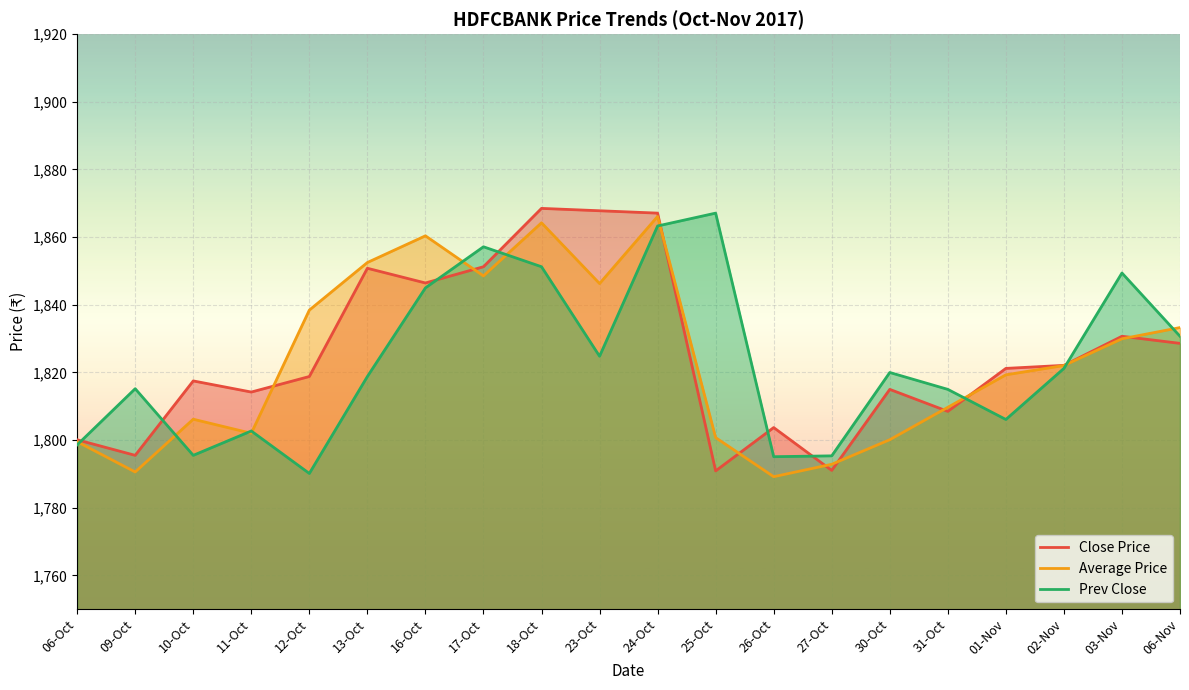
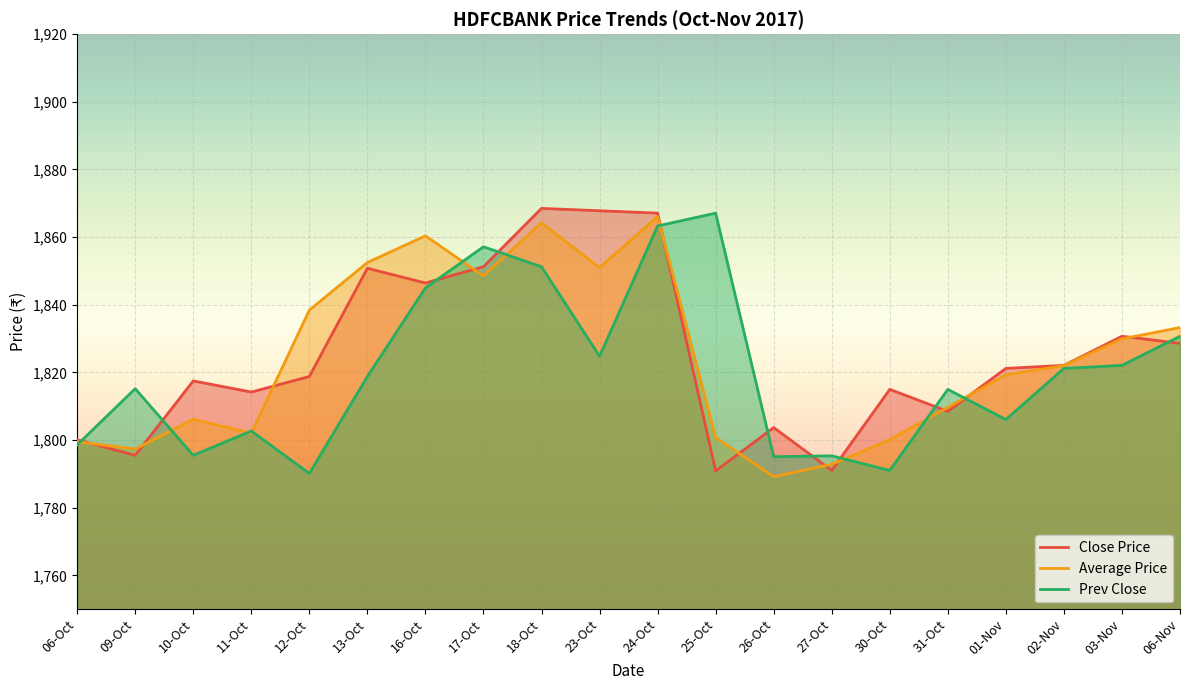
Average Price, 09-Oct: 1,791 -> 1,797
Average Price, 23-Oct: 1,846 -> 1,851
Prev Close, 30-Oct: 1,820 -> 1,791
Prev Close, 03-Nov: 1,849 -> 1,822
